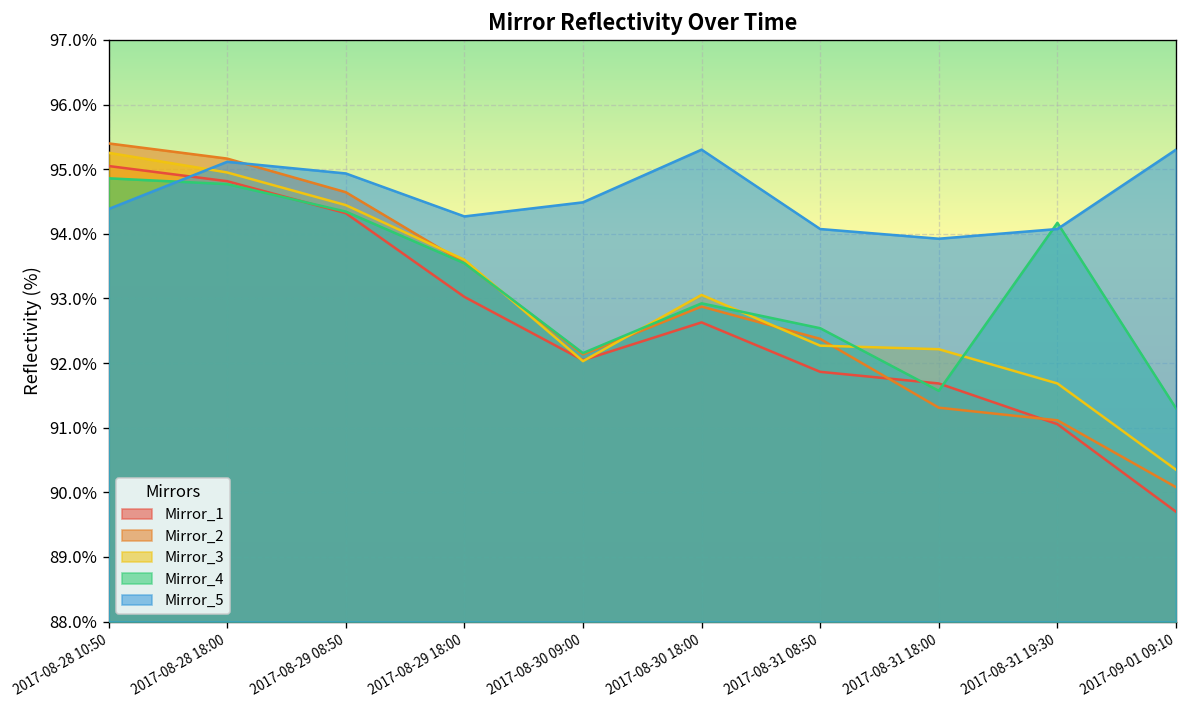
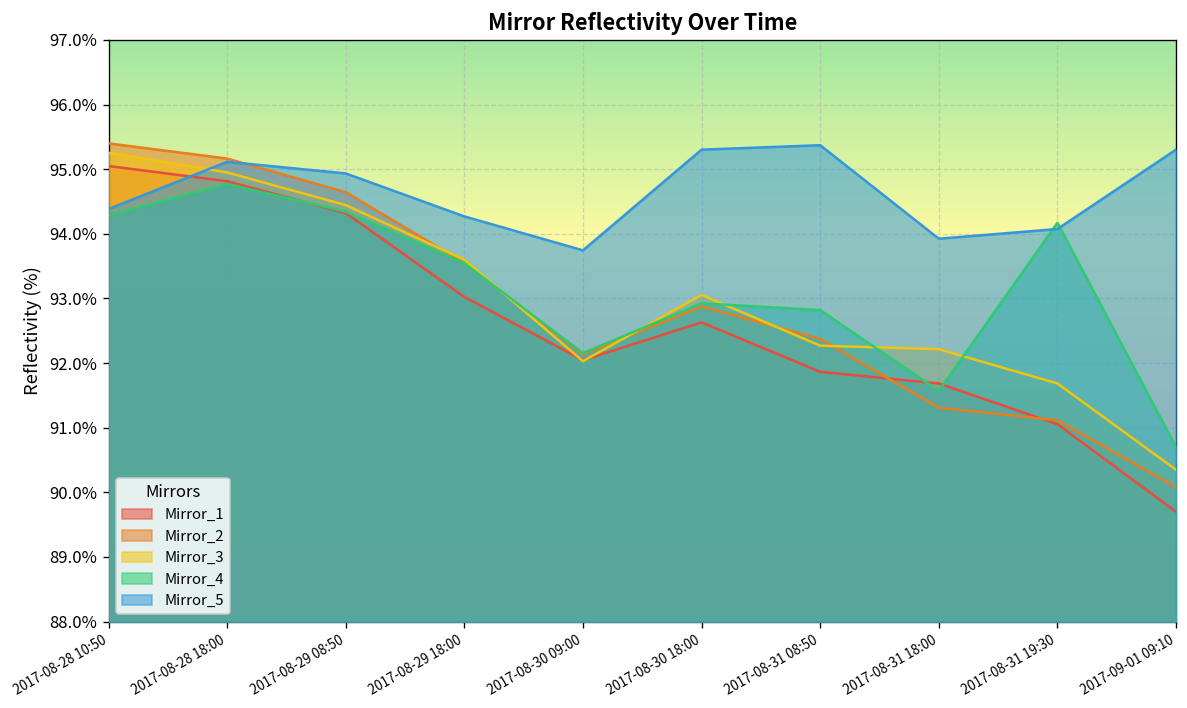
Mirror_4, 2017-08-28 10:50: 94.9% -> 94.3%
Mirror_5, 2017-08-30 09:00: 94.5% -> 93.7%
Mirror_4, 2017-08-31 08:50: 92.5% -> 92.8%
Mirror_5, 2017-08-31 08:50: 94.1% -> 95.4%
Mirror_4, 2017-09-01 09:10: 91.3% -> 90.7%
